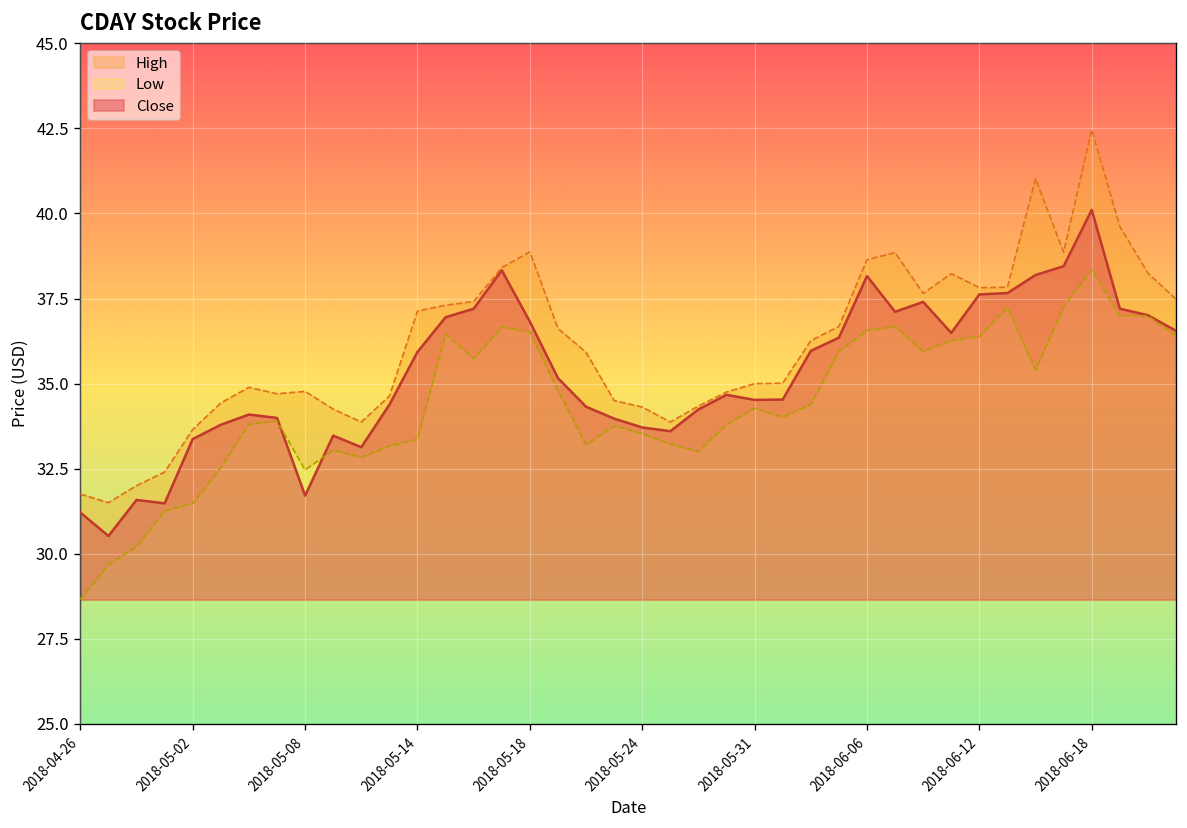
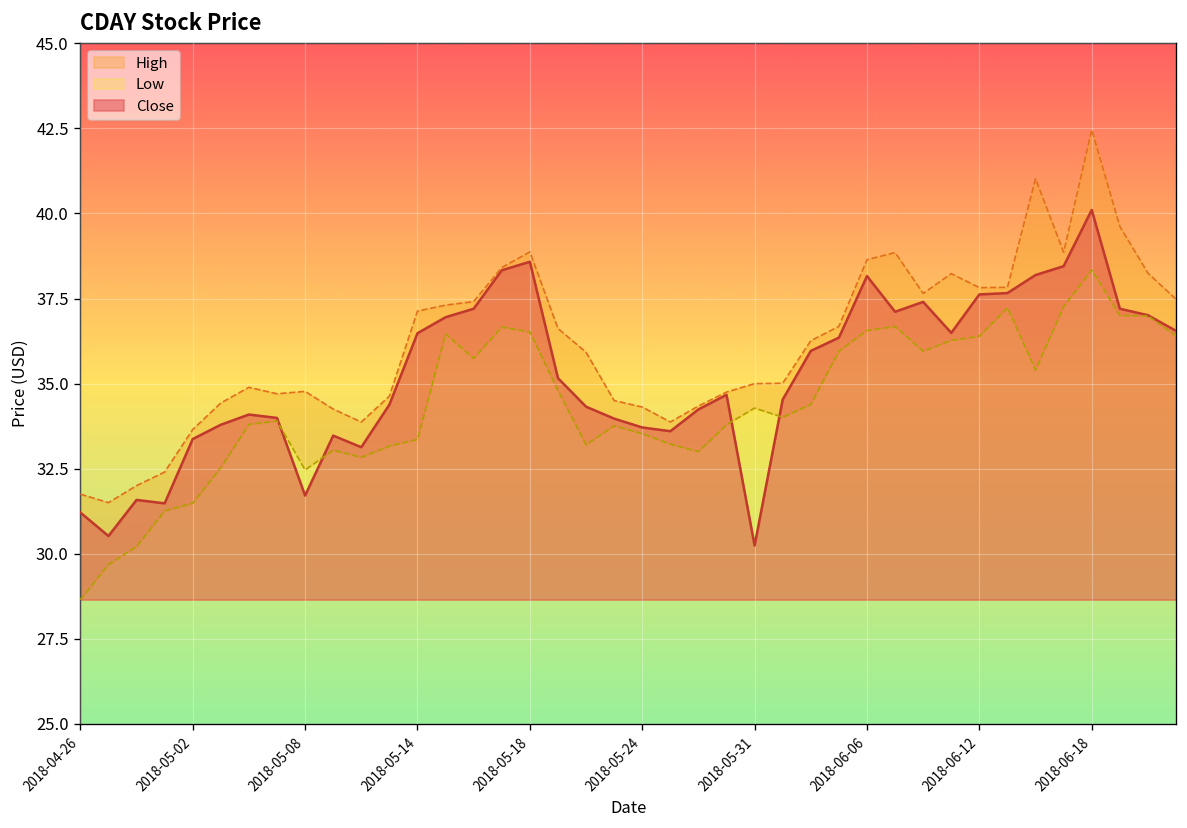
Close, 2018-05-14: 35.9 -> 36.5
Close, 2018-05-18: 36.8 -> 38.6
Close, 2018-05-31: 34.5 -> 30.2
